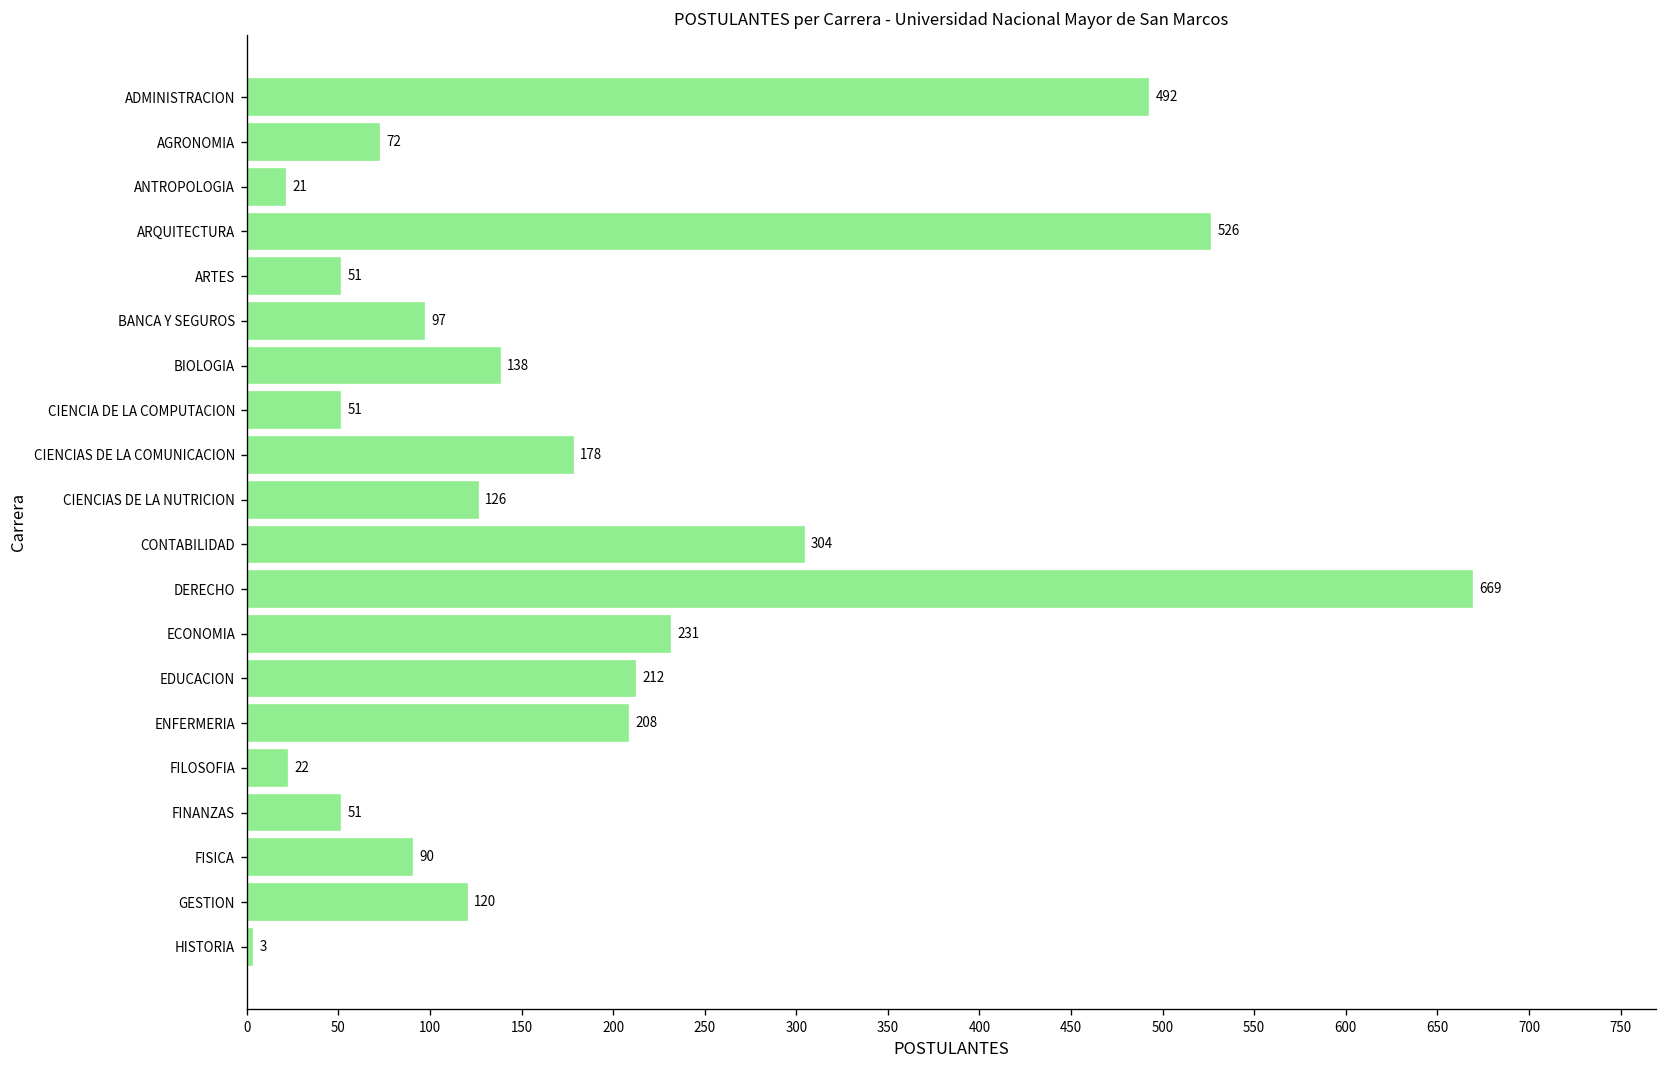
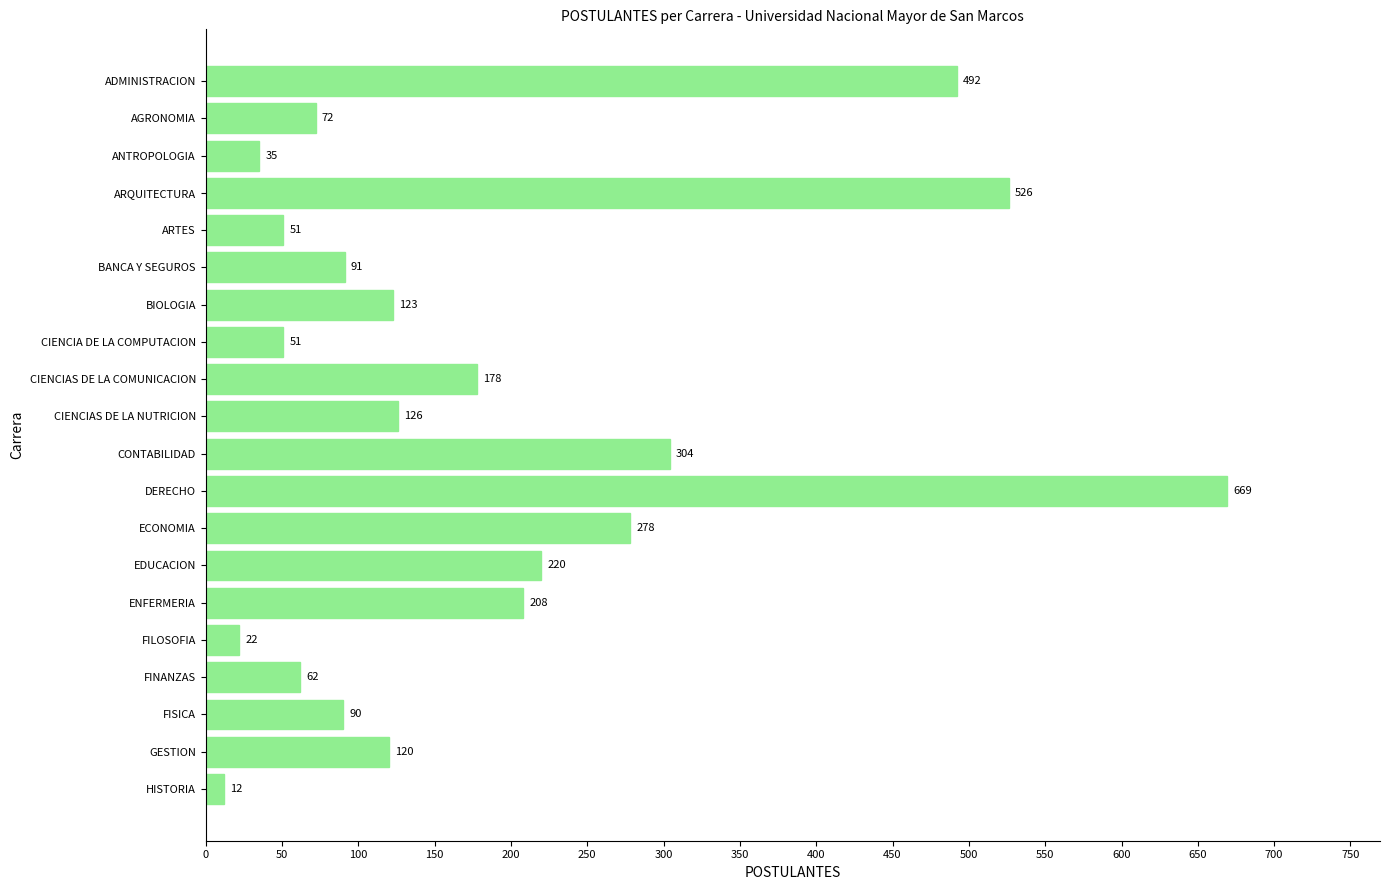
ANTROPOLOGIA: 21 -> 35
BANCA Y SEGUROS: 97 -> 91
BIOLOGIA: 138 -> 123
ECONOMIA: 231 -> 278
EDUCACION: 212 -> 220
FINANZAS: 51 -> 62
HISTORIA: 3 -> 12
